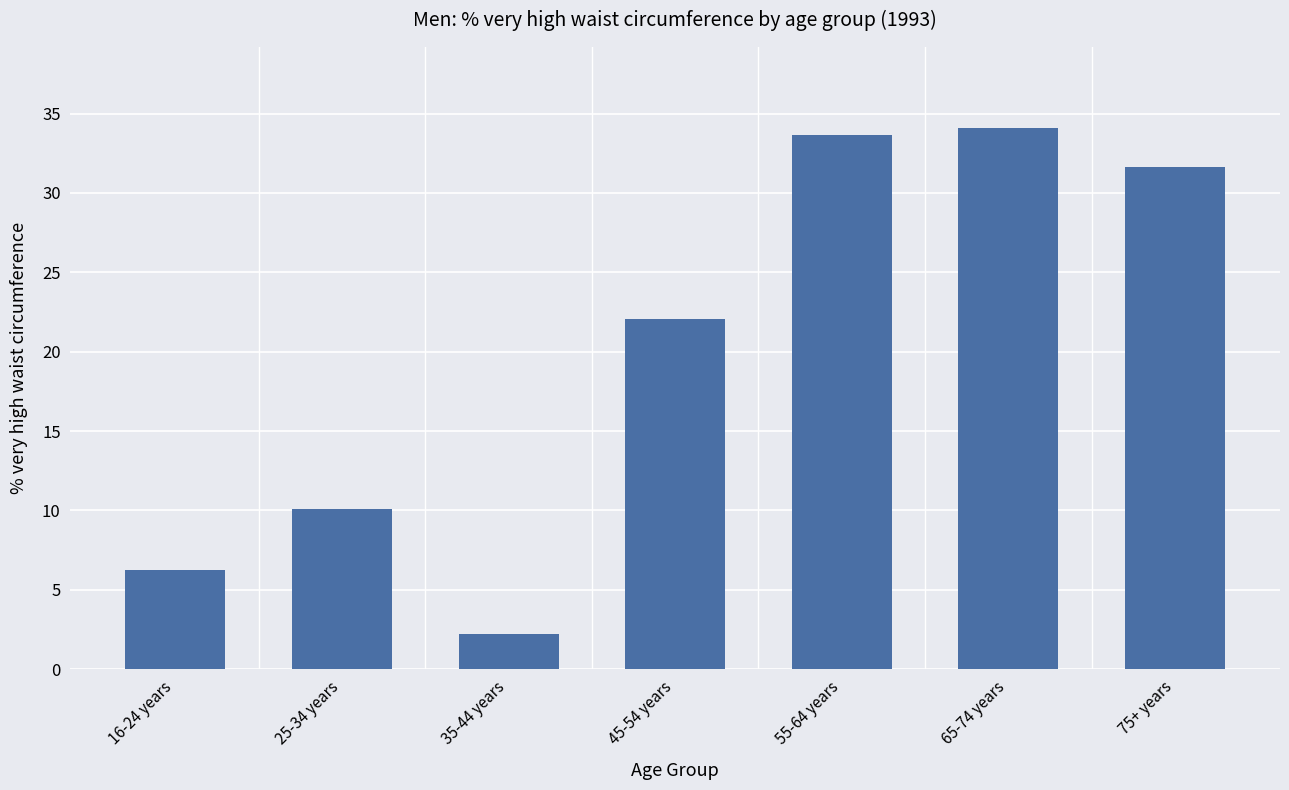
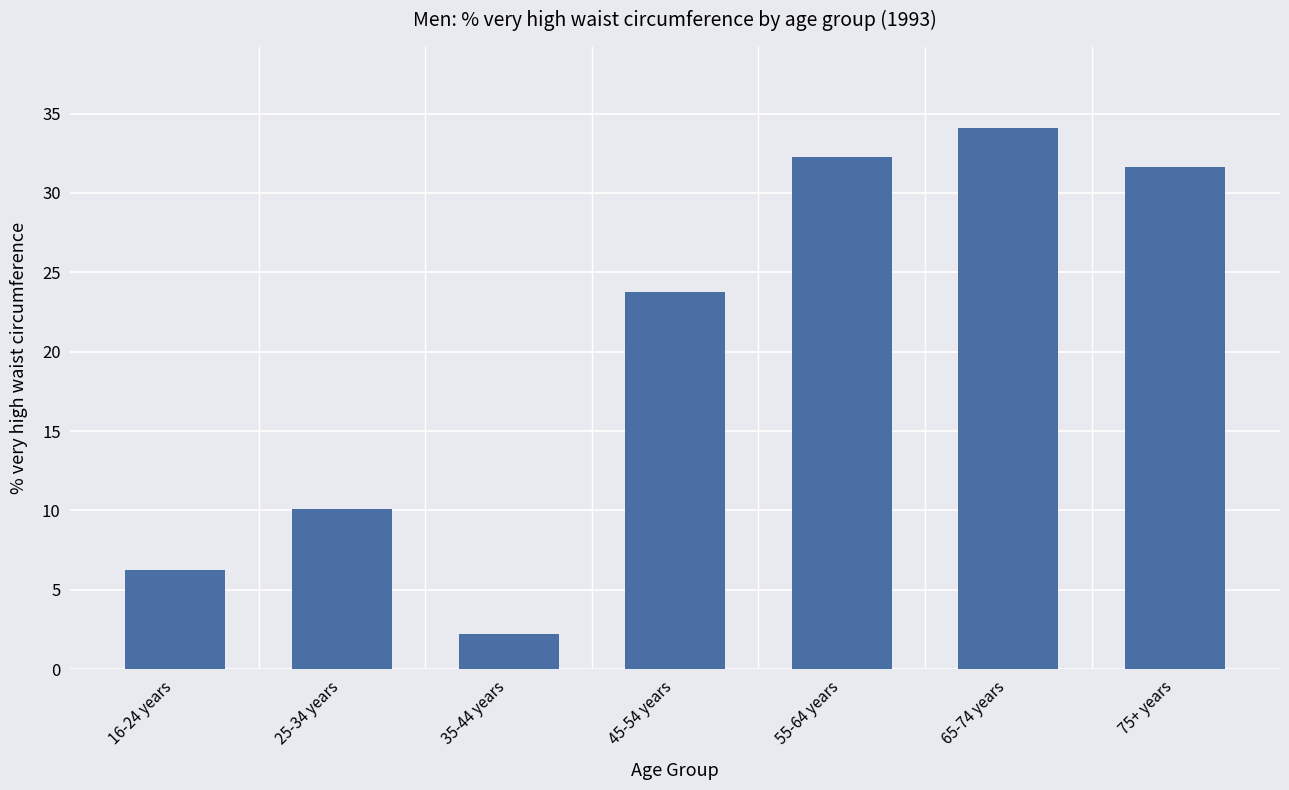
45-54 years: 22.0 -> 23.8
55-64 years: 33.6 -> 32.2
